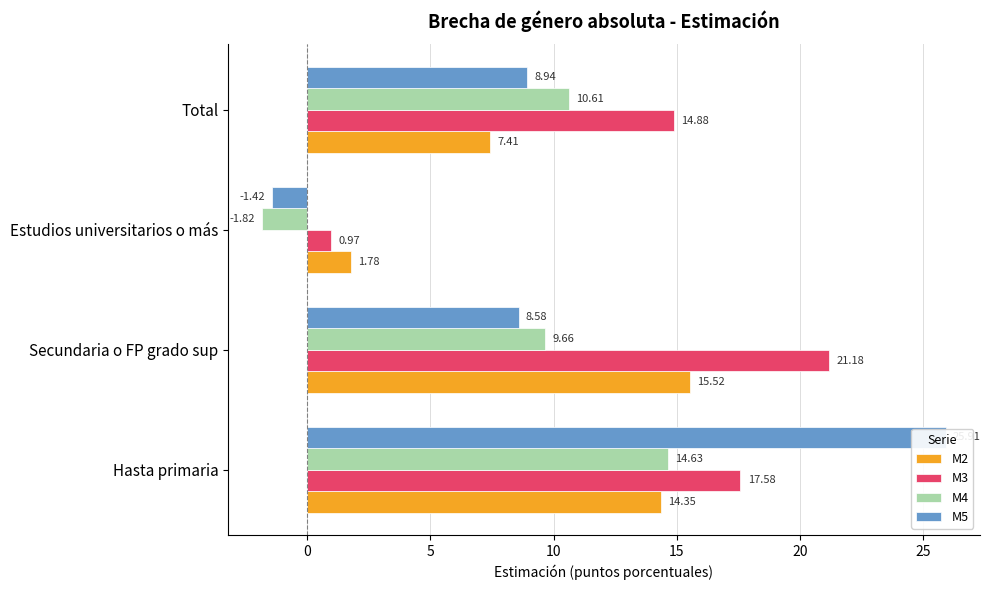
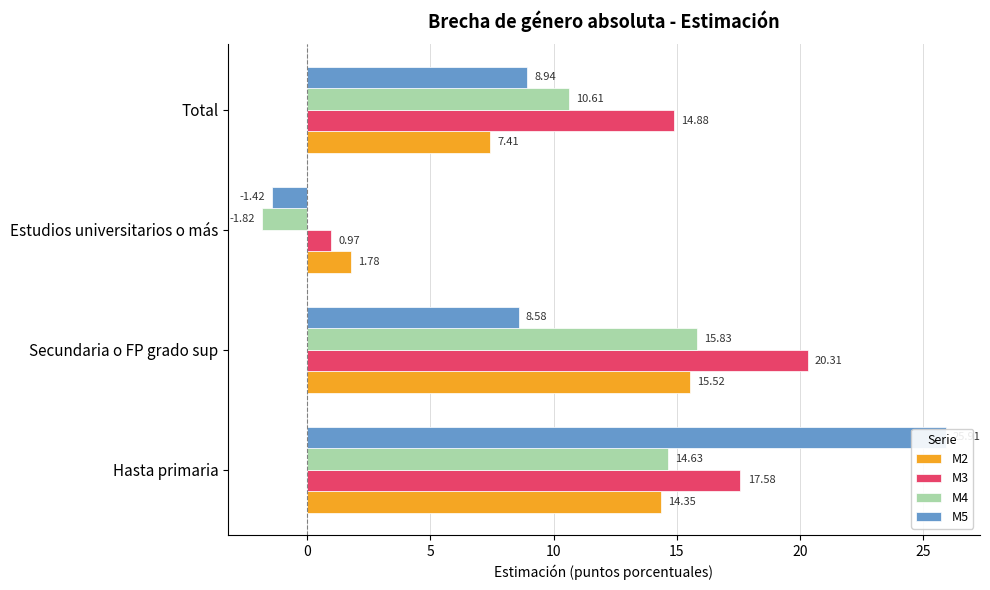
M4, Secundaria o FP grado sup: 9.66 -> 15.83
M3, Secundaria o FP grado sup: 21.18 -> 20.31
